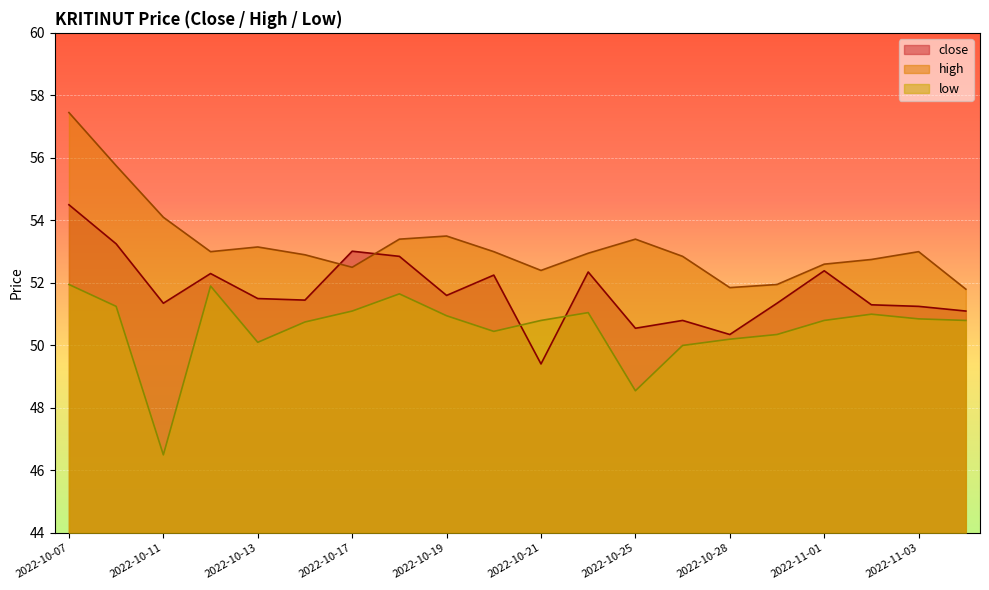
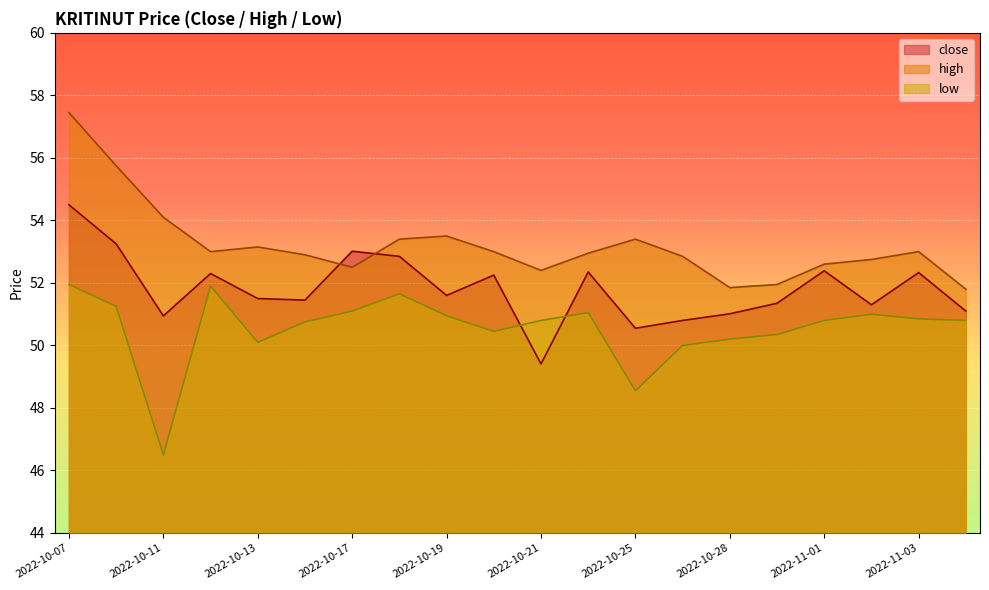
close, 2022-10-11: 51.3 -> 50.9
close, 2022-10-28: 50.3 -> 51.0
close, 2022-11-03: 51.3 -> 52.3
